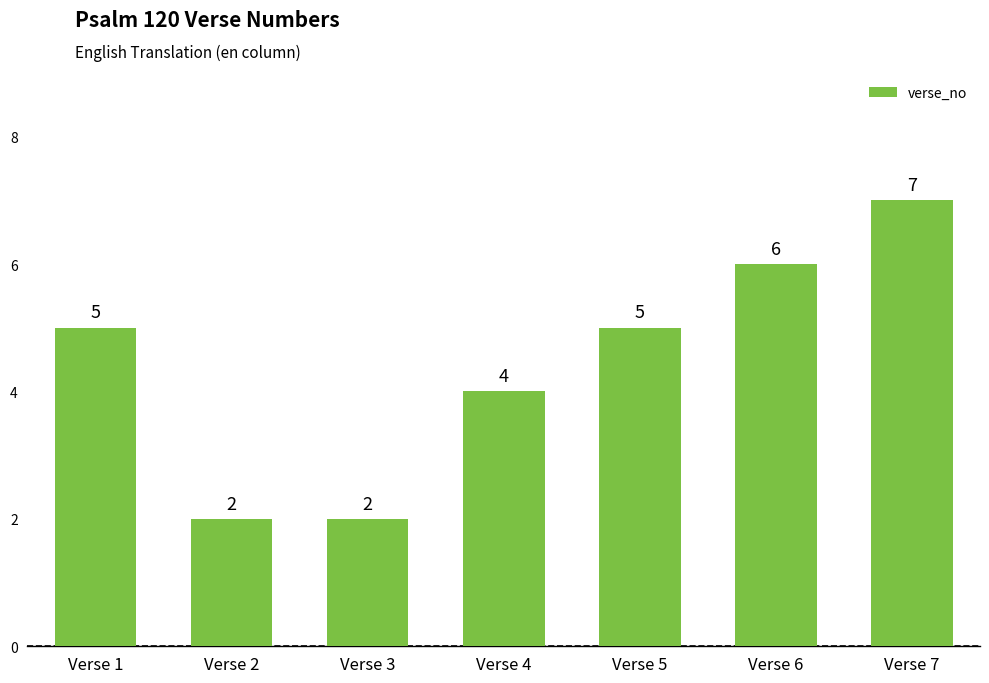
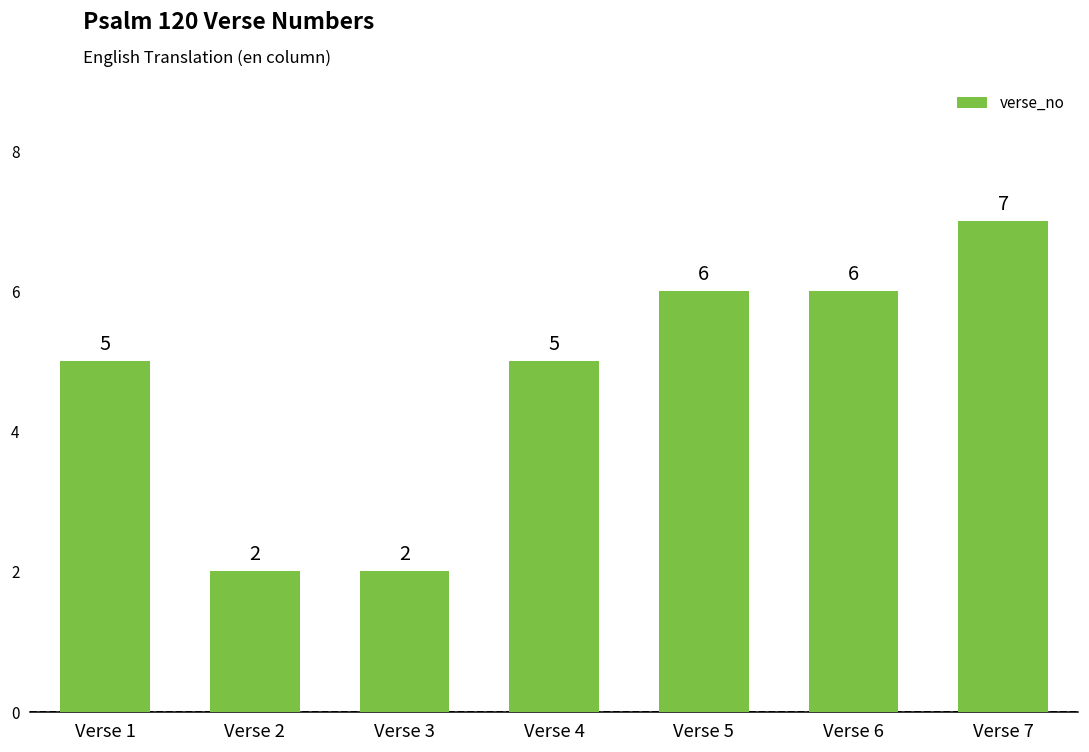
Verse 4: 4 -> 5
Verse 5: 5 -> 6
